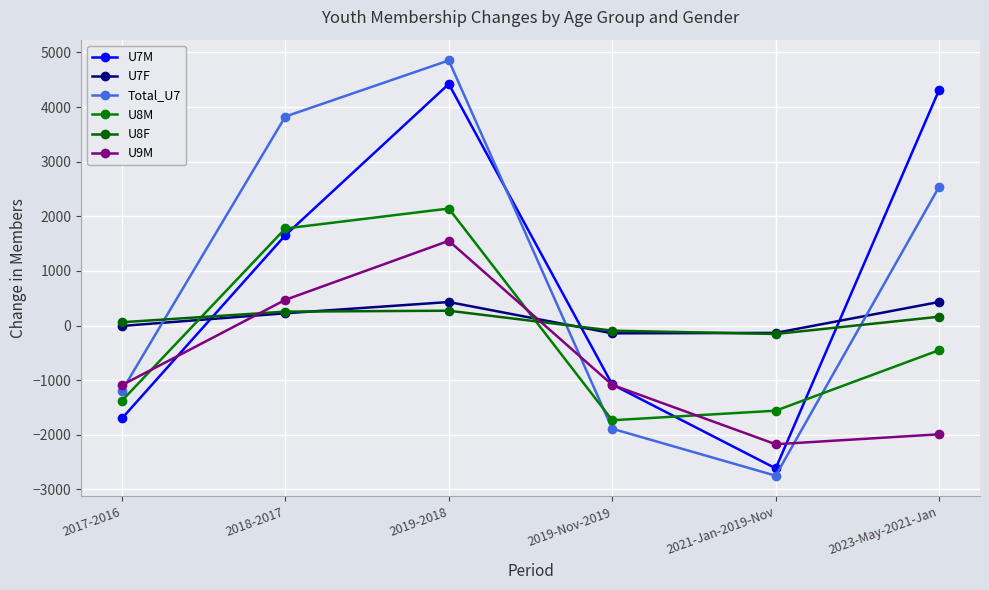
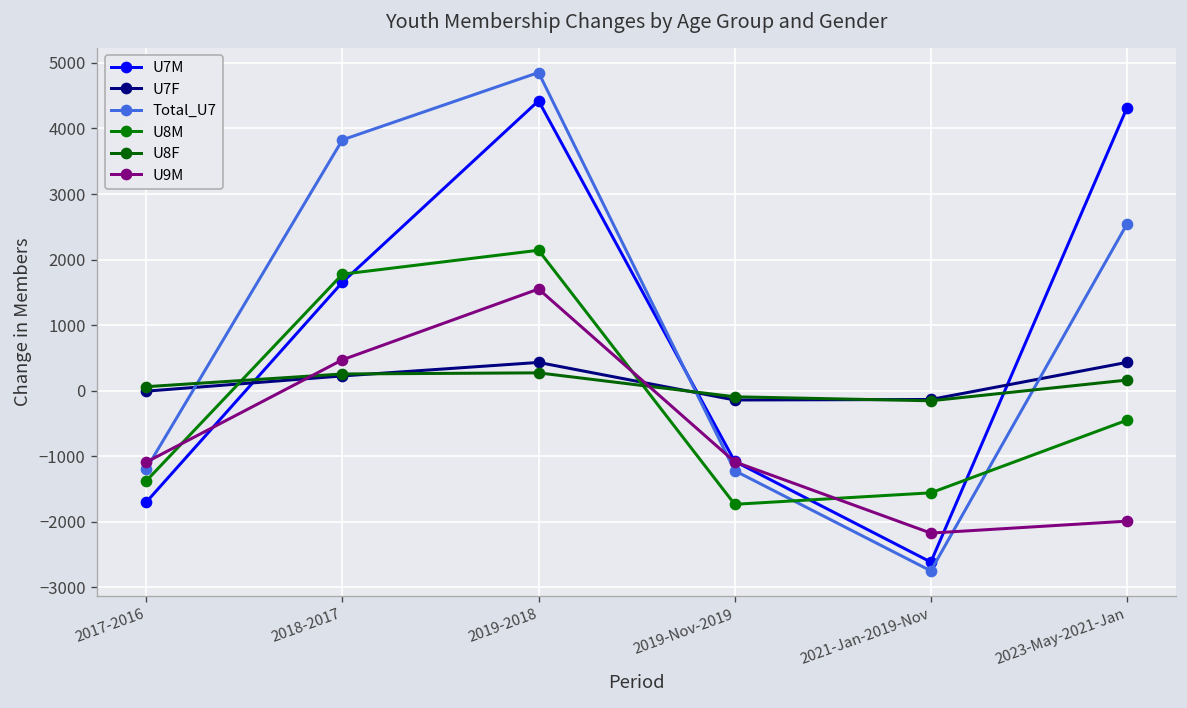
Total_U7, 2019-Nov-2019: -1900 -> -1200
